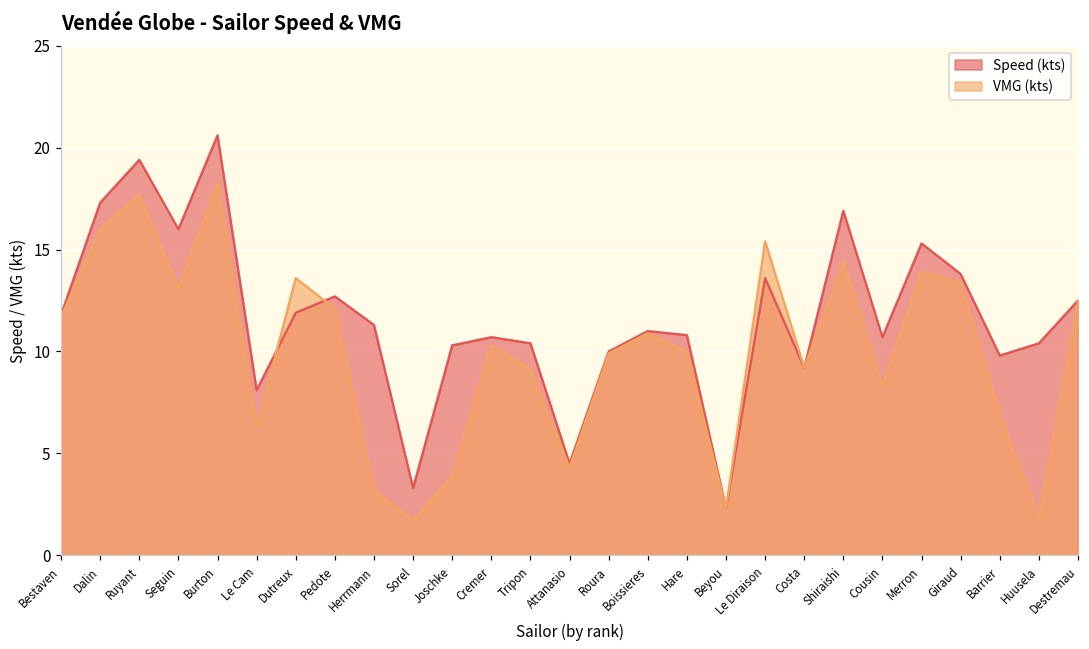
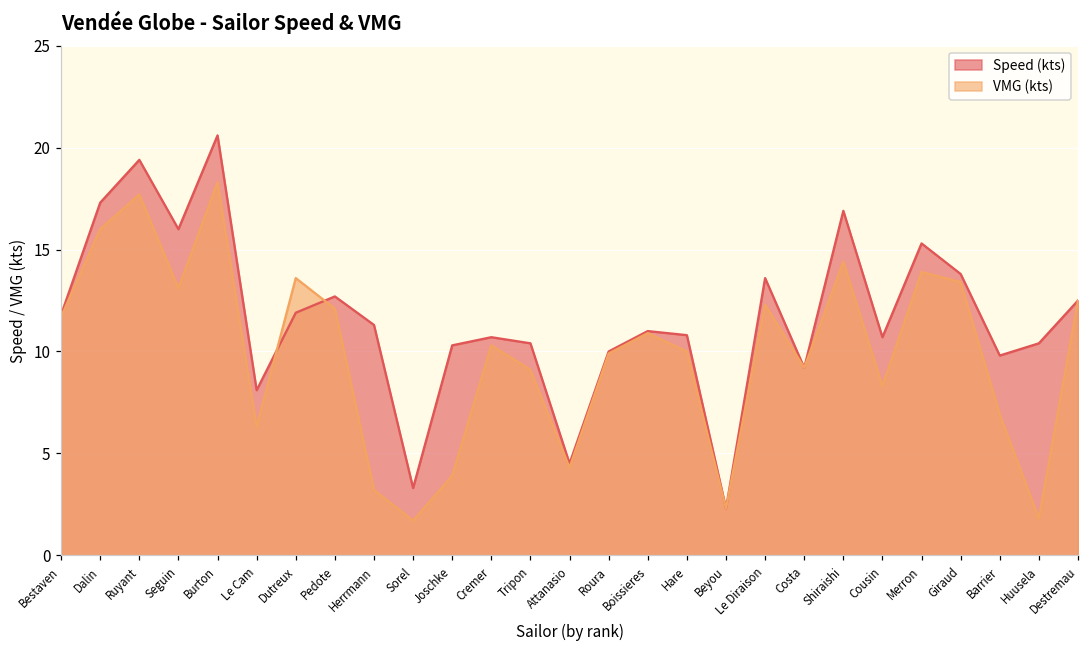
VMG (kts), Le Diraison: 15.4 -> 12.3
